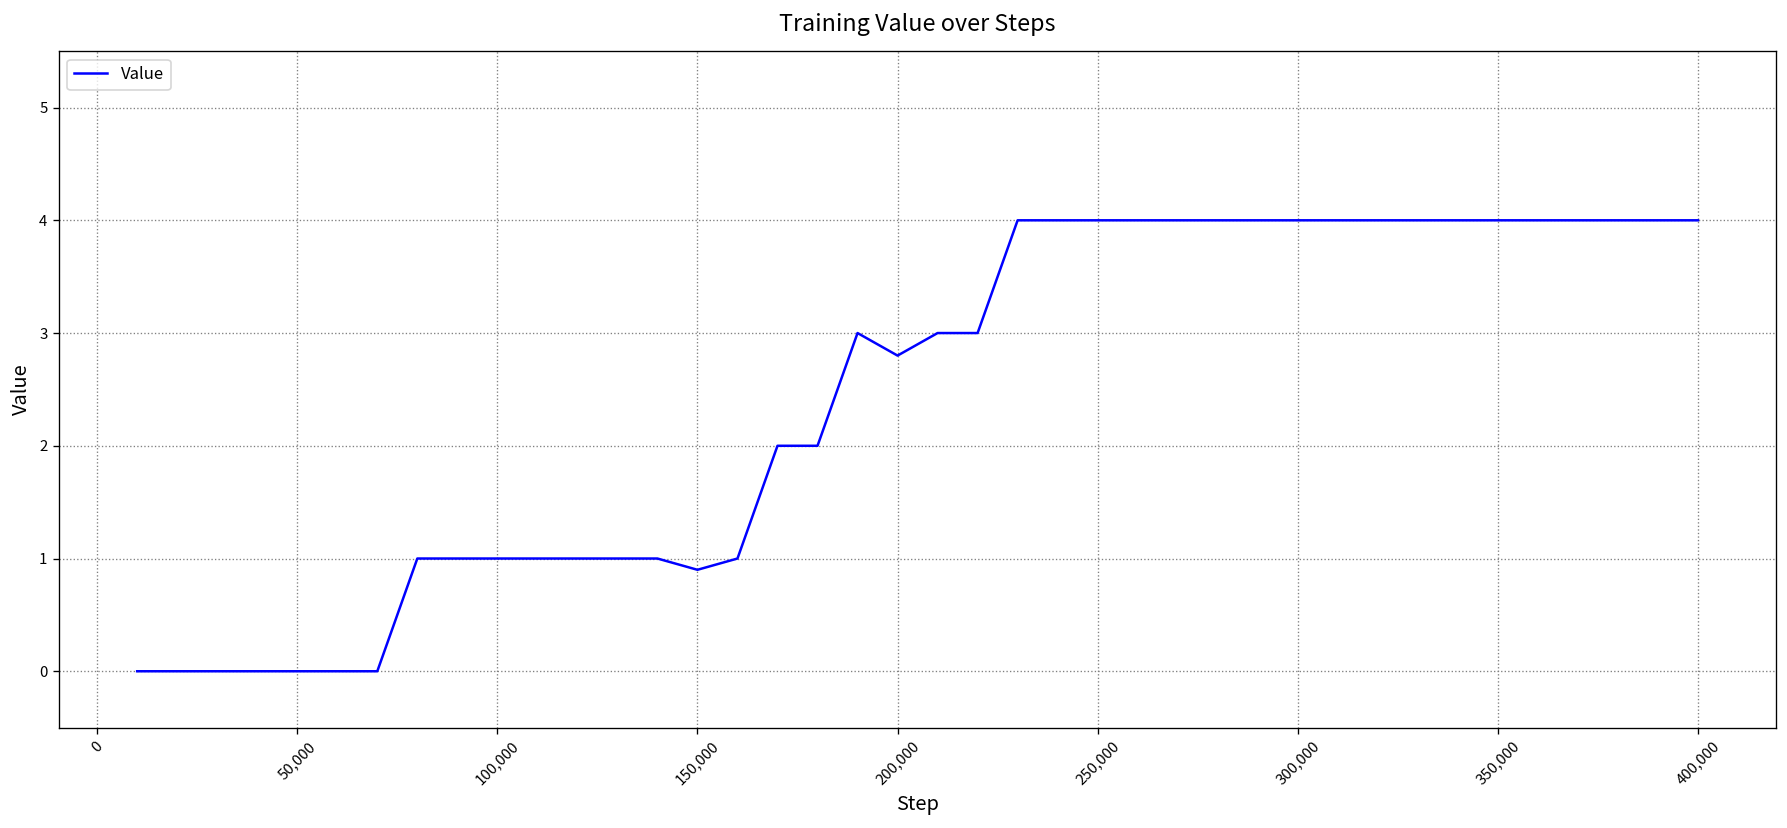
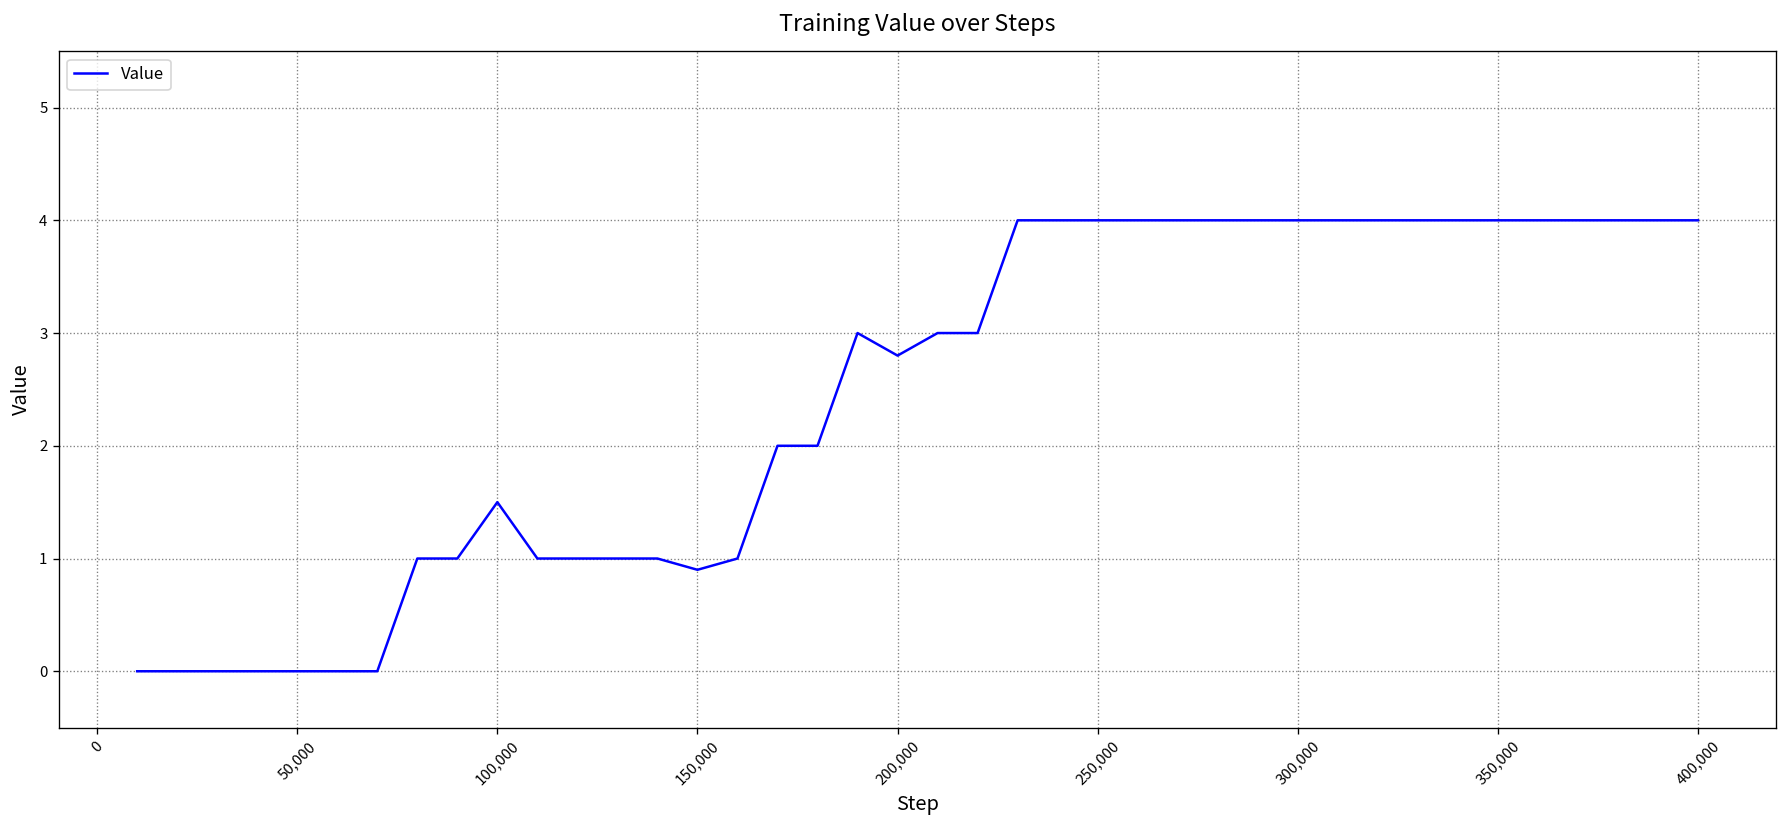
100,000: 1.0 -> 1.5
